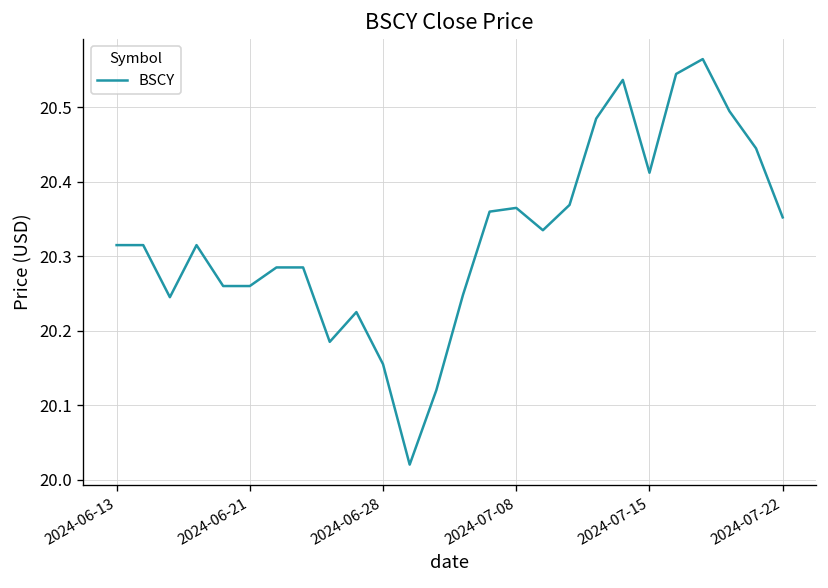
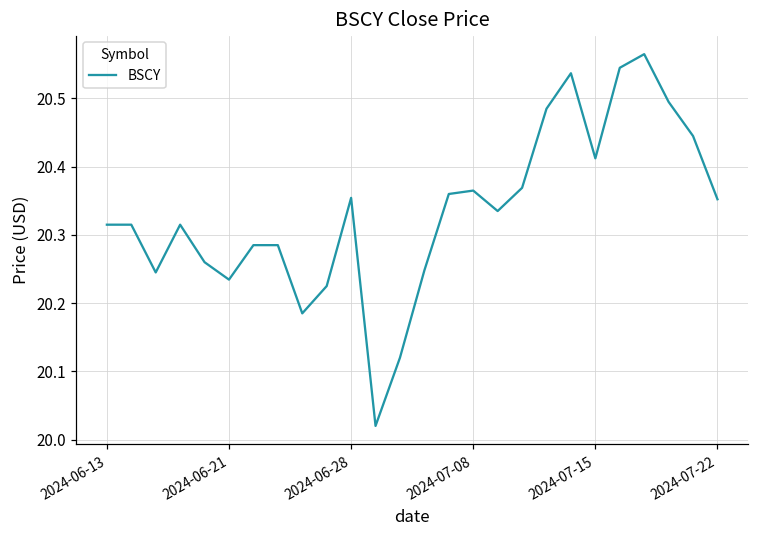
2024-06-21: 20.26 -> 20.23
2024-06-28: 20.16 -> 20.35
